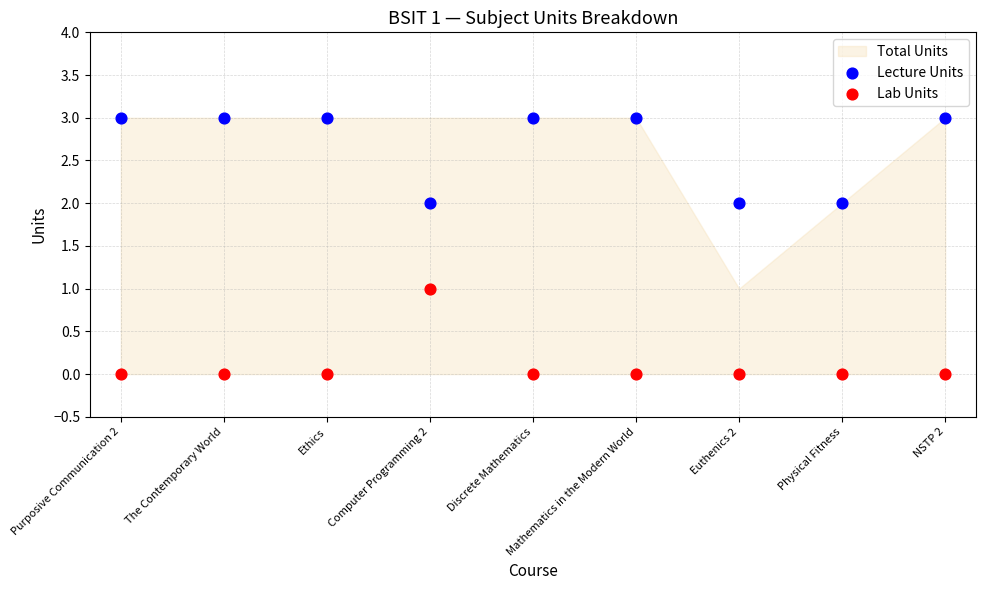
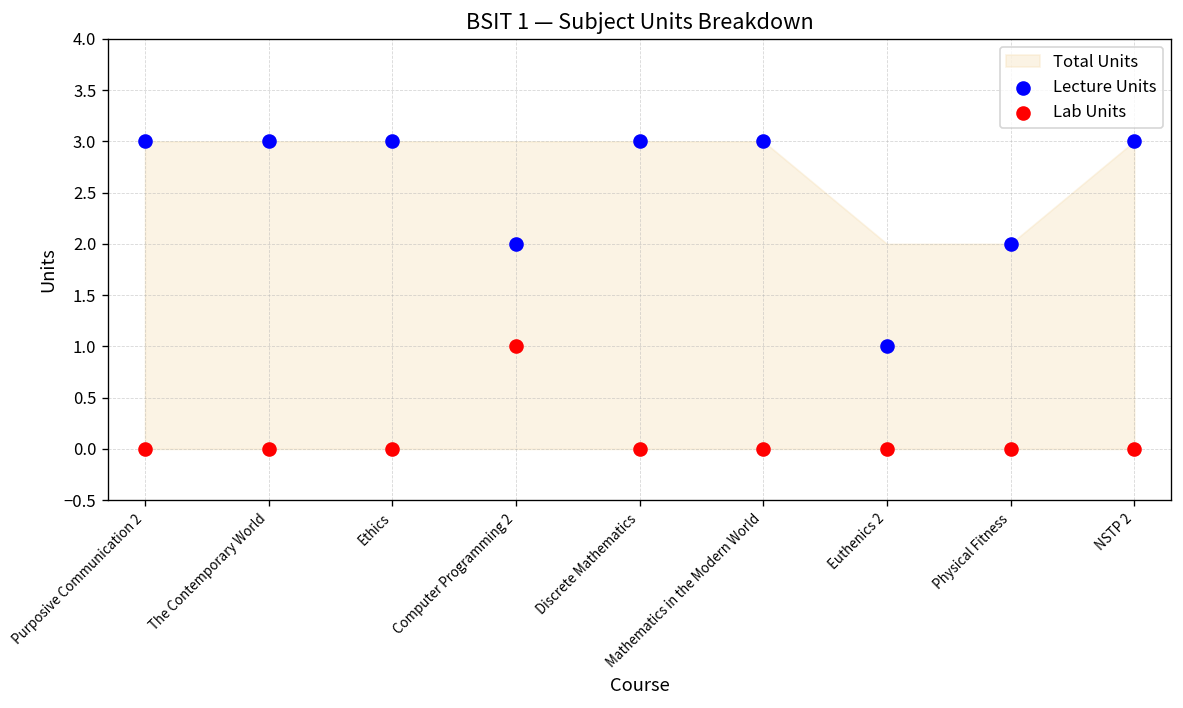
Total Units, Euthenics 2: 1 -> 2
Lecture Units, Euthenics 2: 2 -> 1
